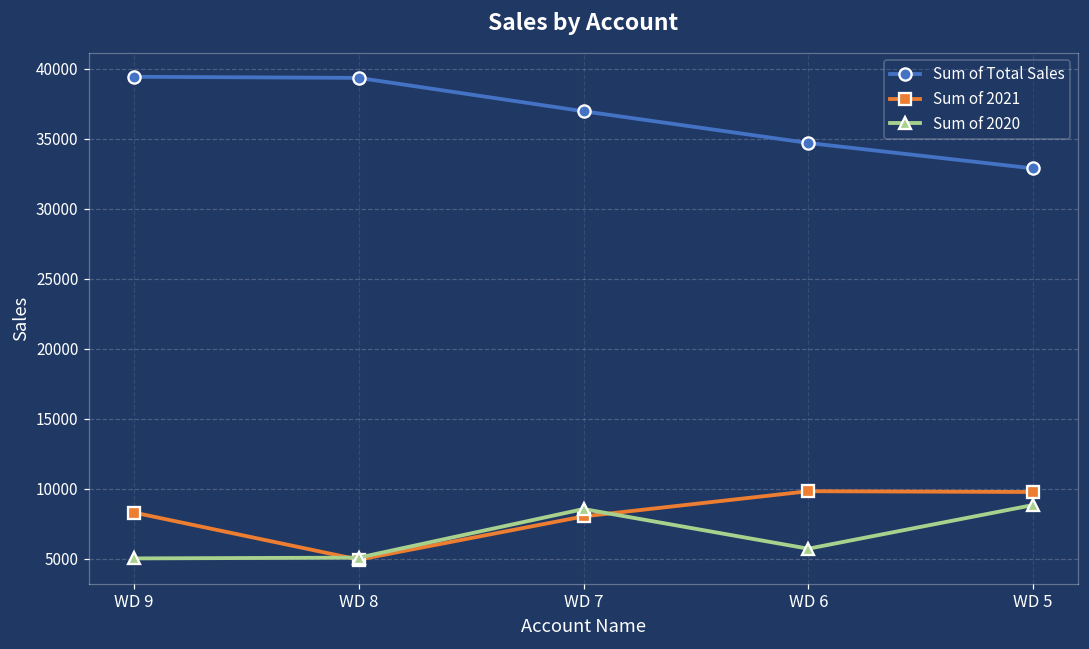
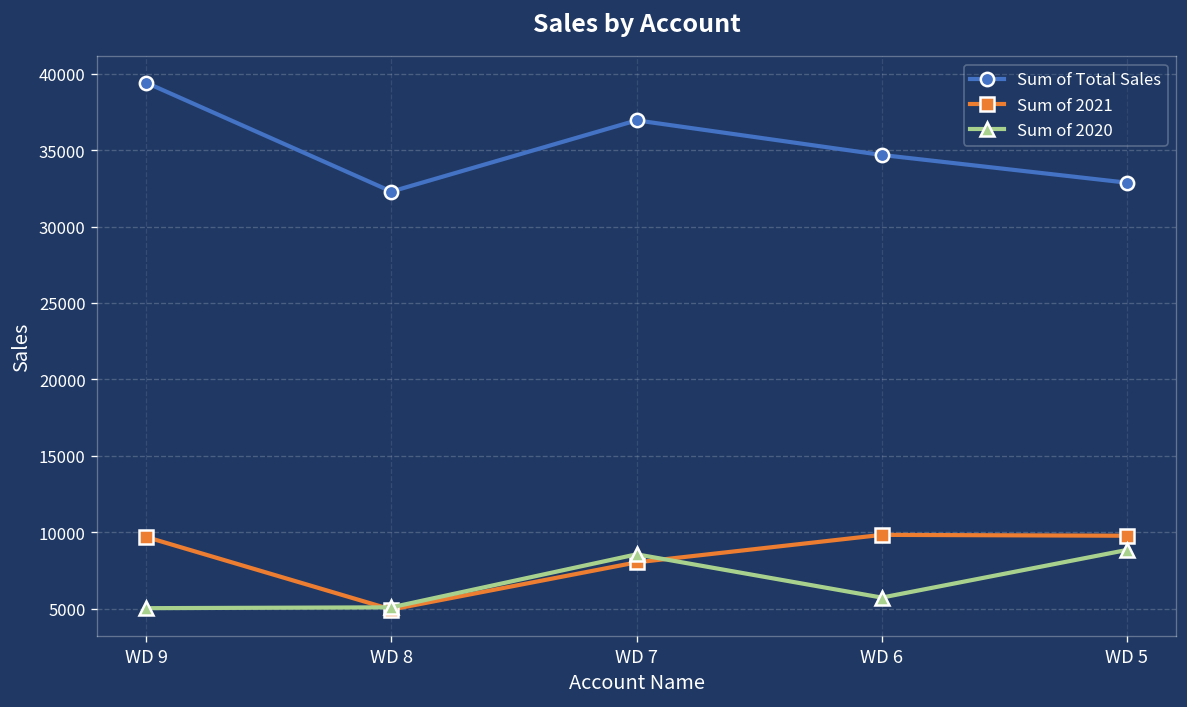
Sum of 2021, WD 9: 8300 -> 9700
Sum of Total Sales, WD 8: 39300 -> 32300
